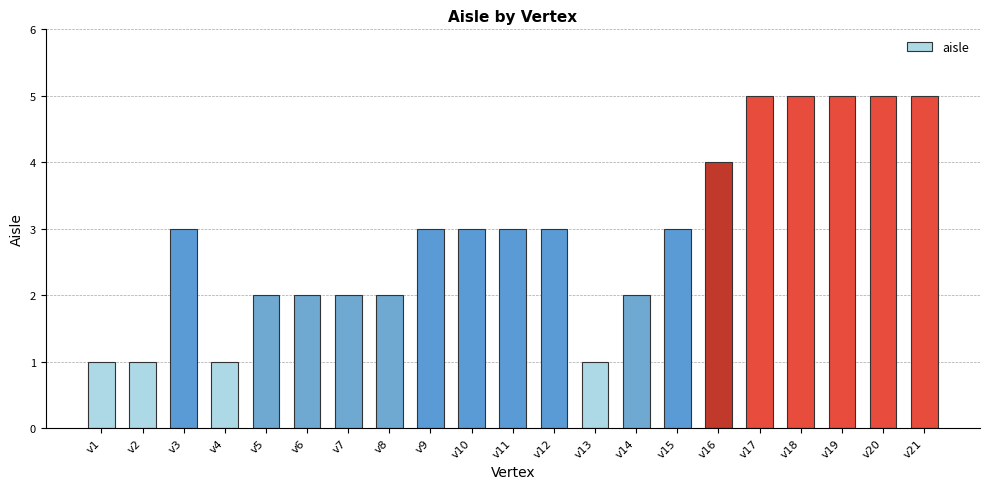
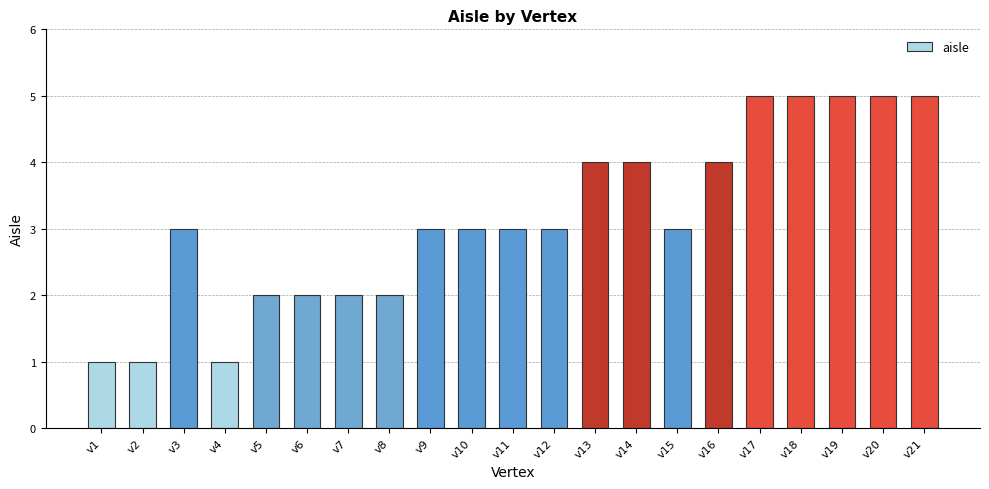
v13: 1 -> 4
v14: 2 -> 4
